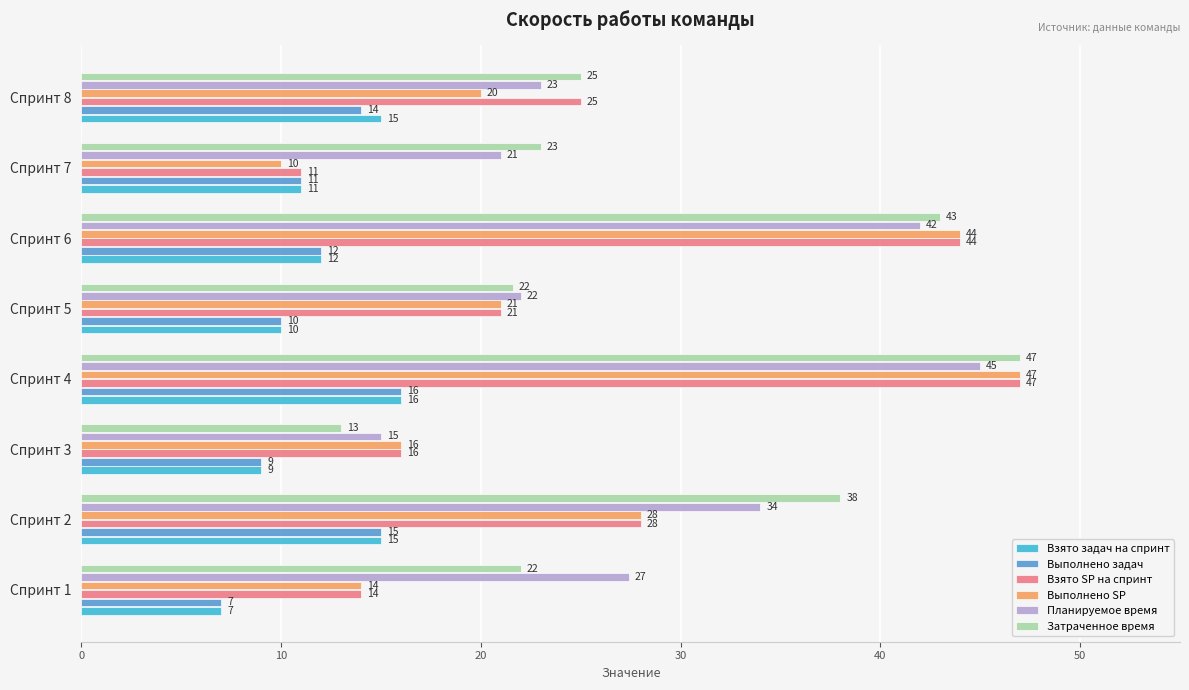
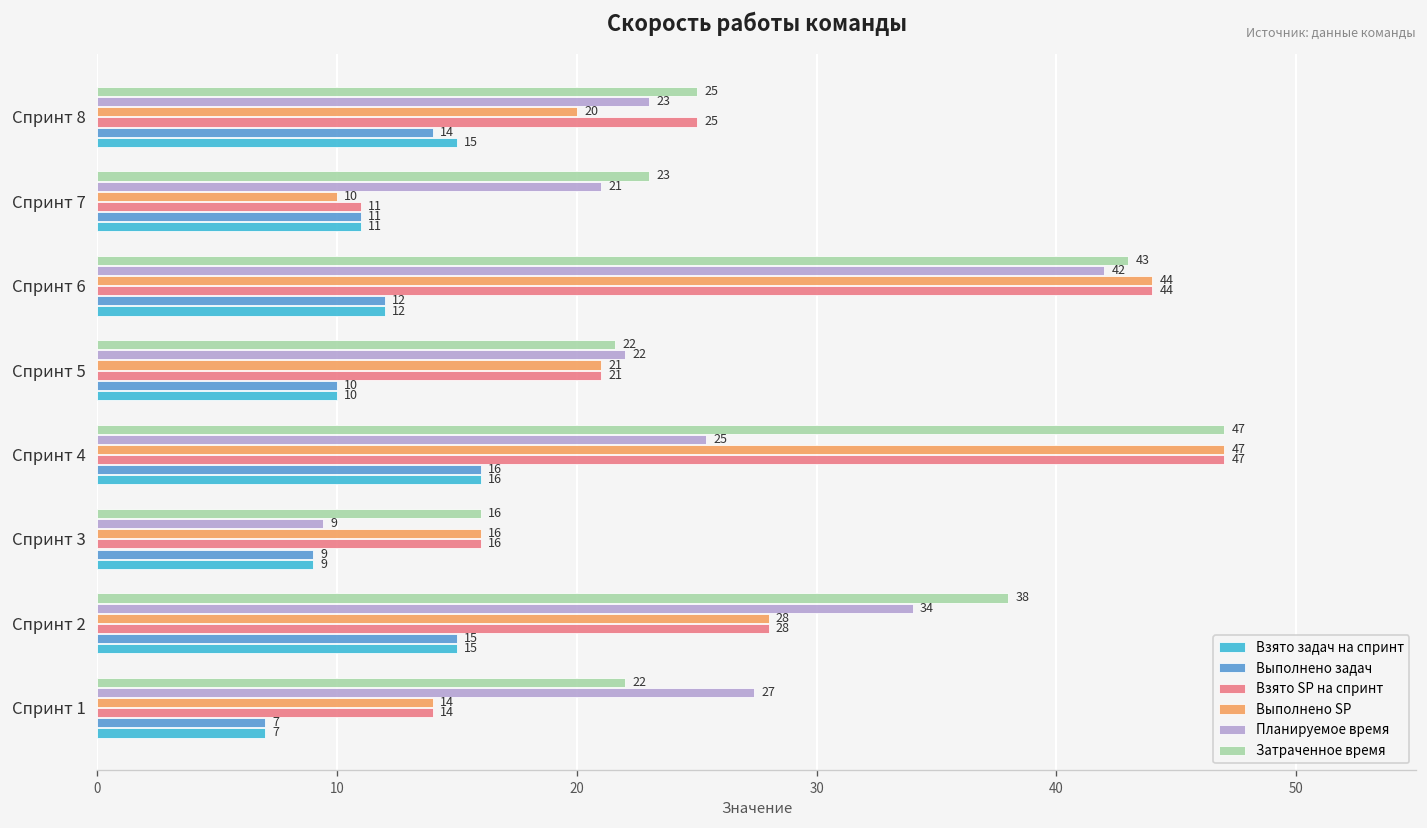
Планируемое время, Спринт 4: 45 -> 25
Затраченное время, Спринт 3: 13 -> 16
Планируемое время, Спринт 3: 15 -> 9
